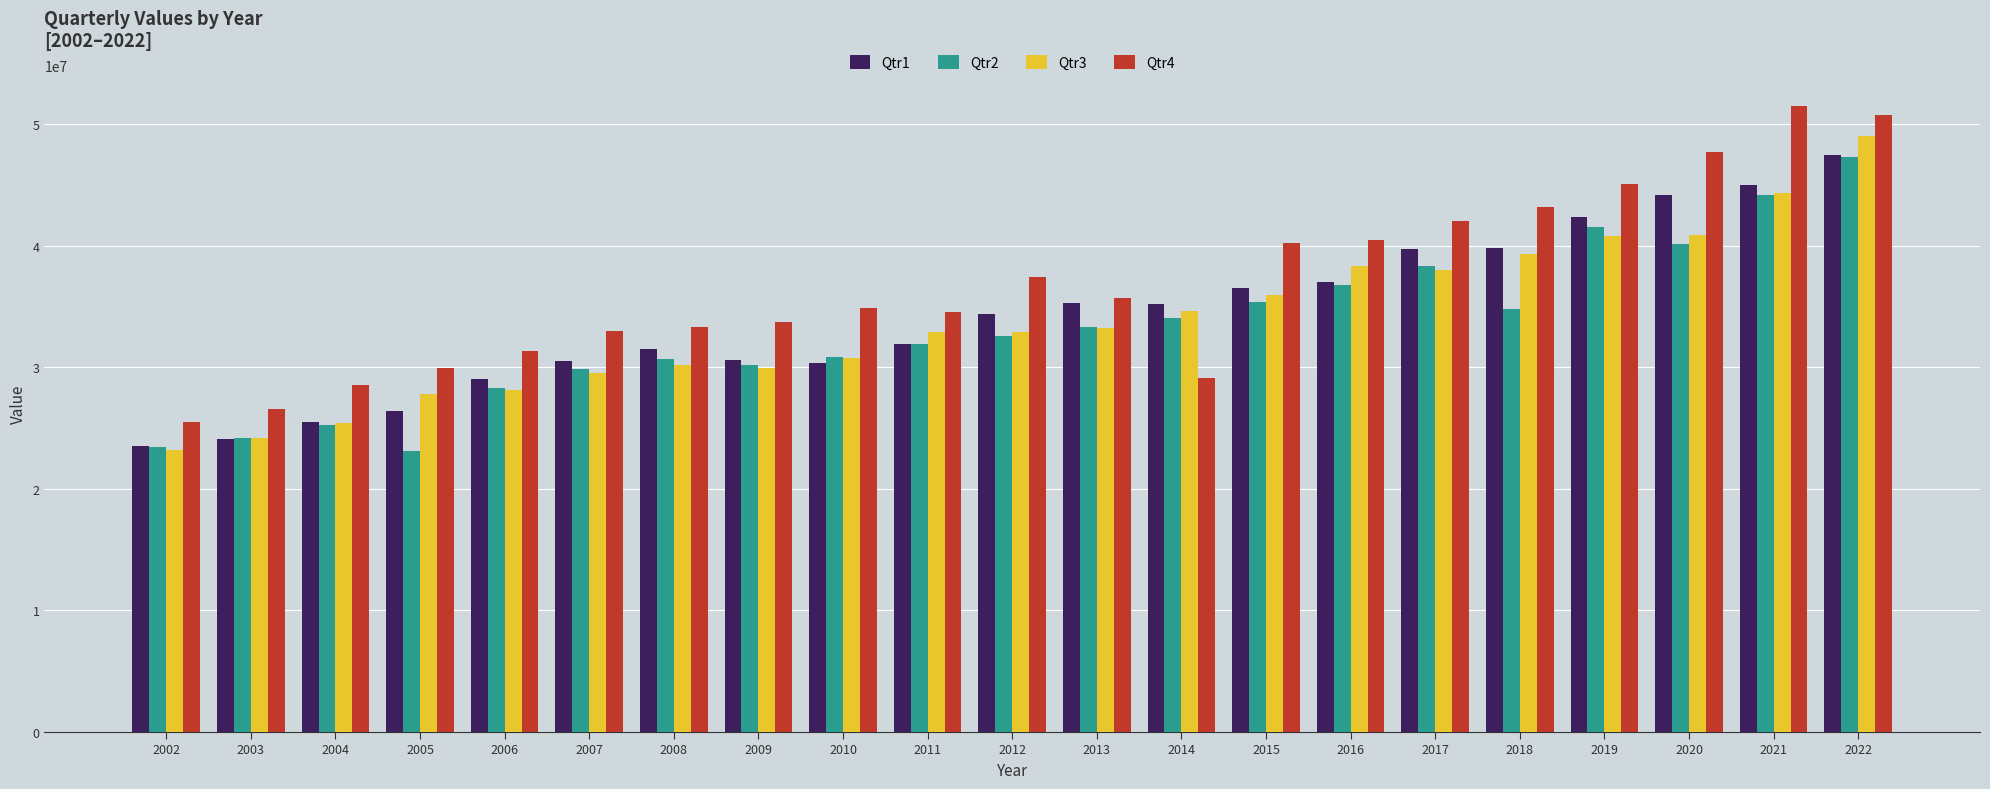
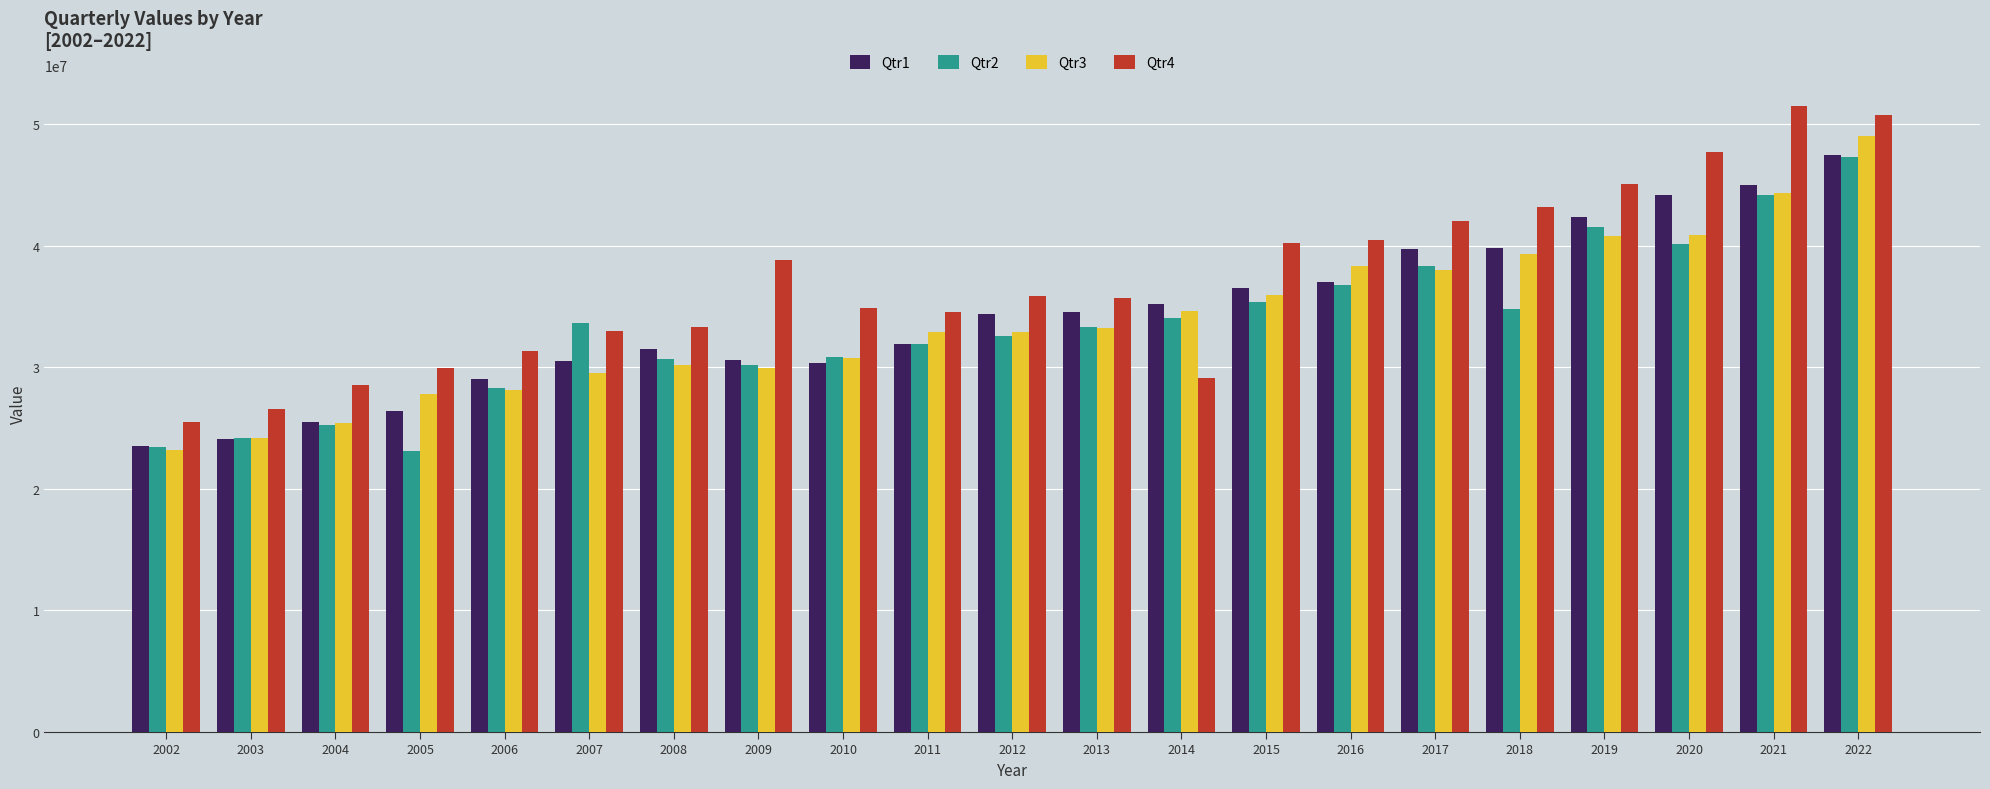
Qtr2, 2007: 29800000 -> 33700000
Qtr4, 2009: 33700000 -> 38900000
Qtr4, 2012: 37400000 -> 35900000
Qtr1, 2013: 35300000 -> 34600000
